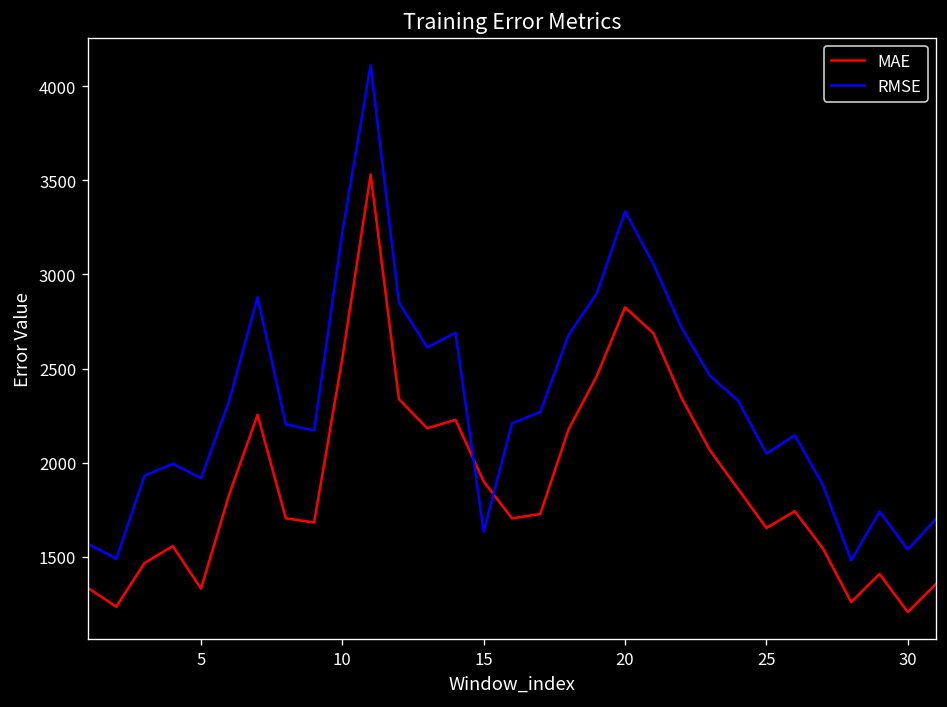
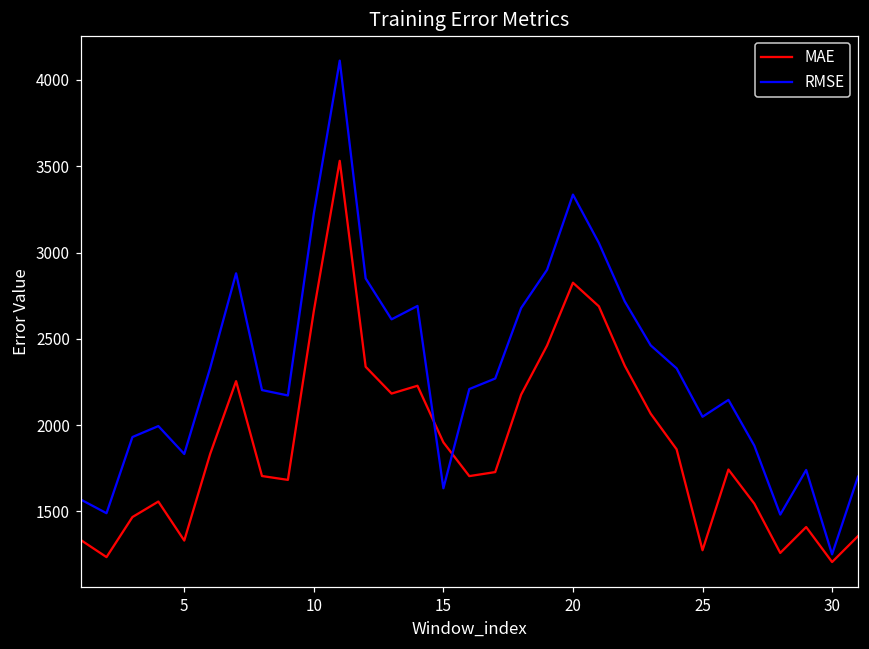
RMSE, 5: 1920 -> 1830
MAE, 10: 2560 -> 2660
MAE, 25: 1650 -> 1270
RMSE, 30: 1540 -> 1250
